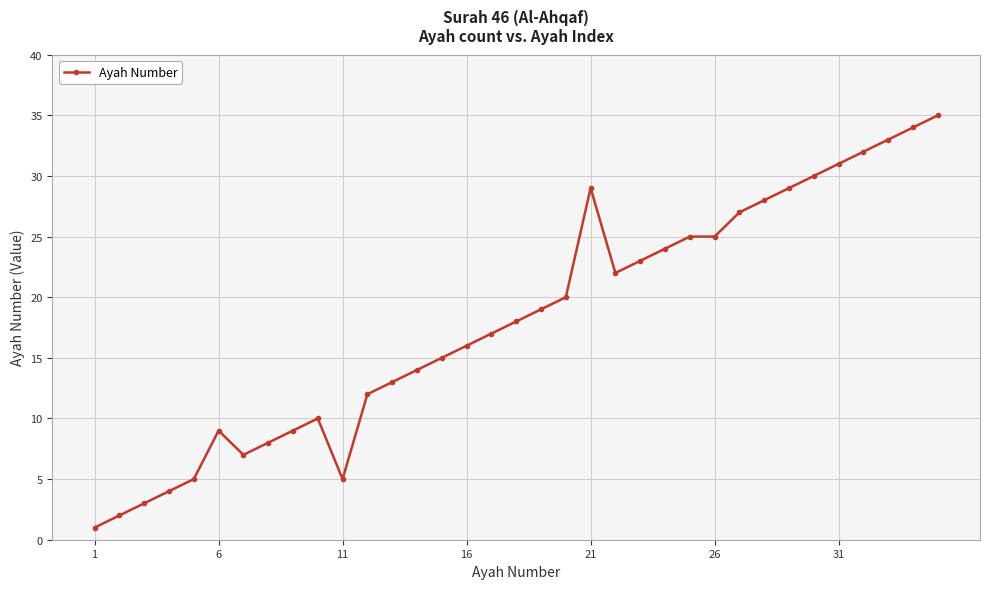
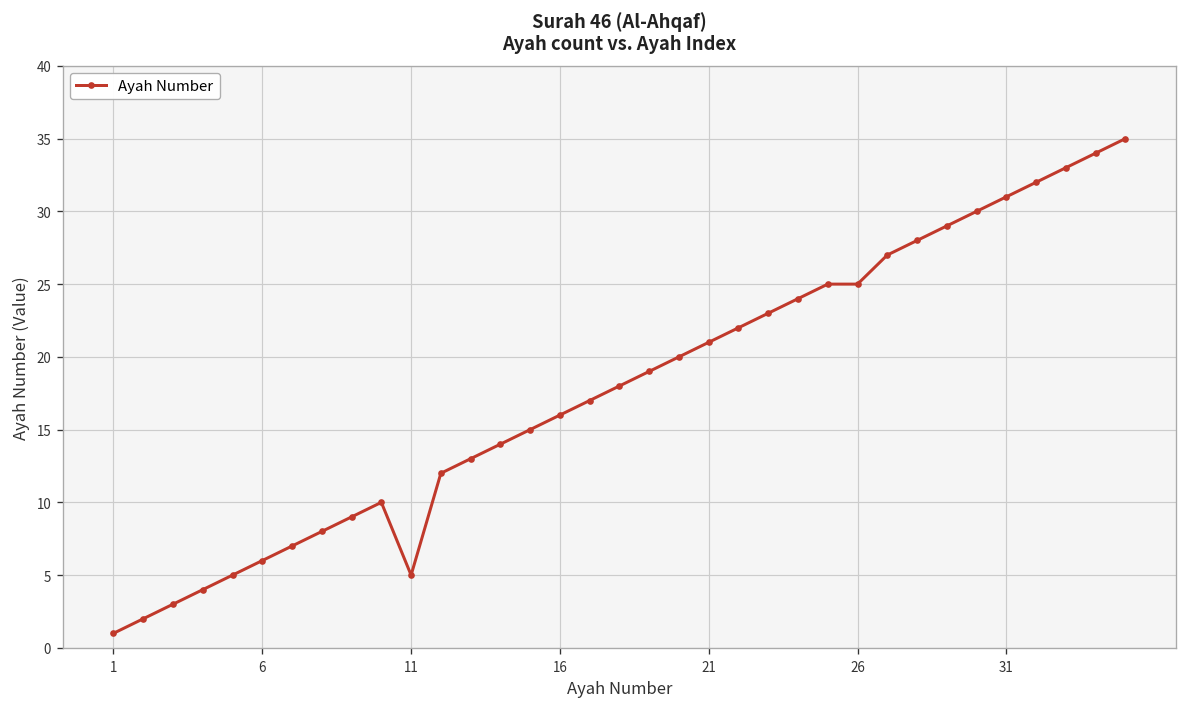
6: 9 -> 6
21: 29 -> 21
